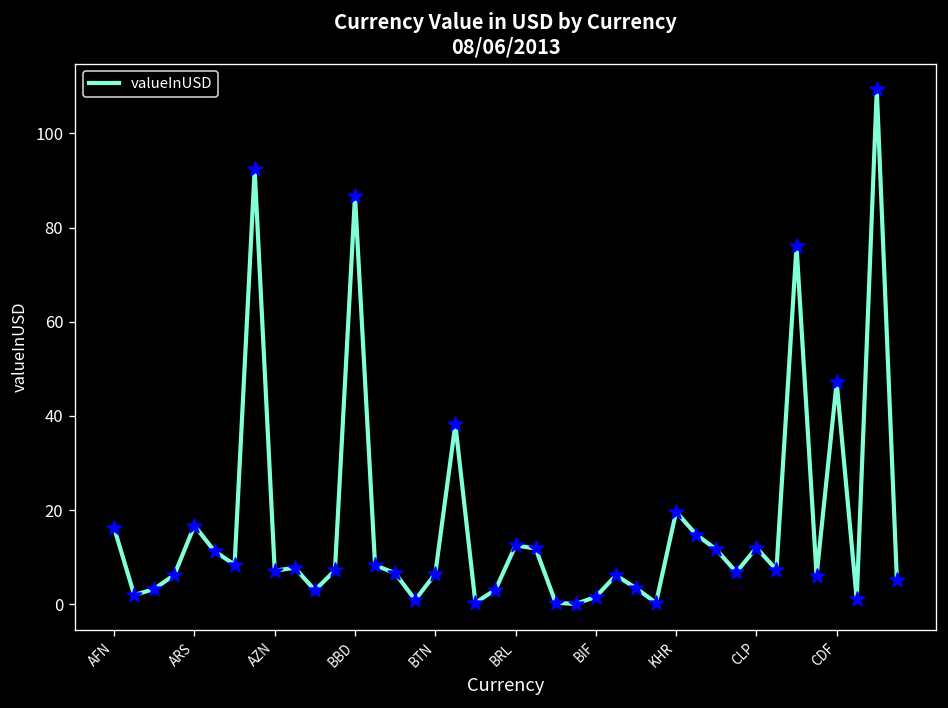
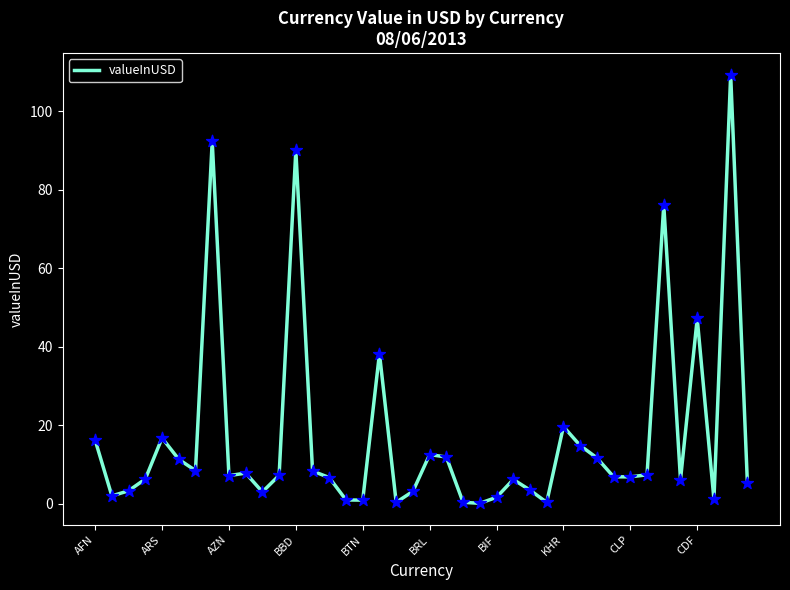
BBD: 87 -> 90
BTN: 6 -> 1
CLP: 12 -> 7
